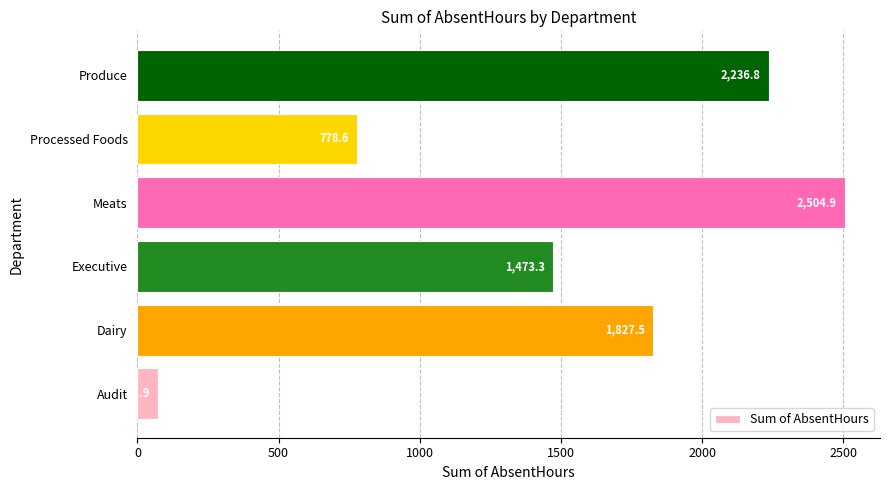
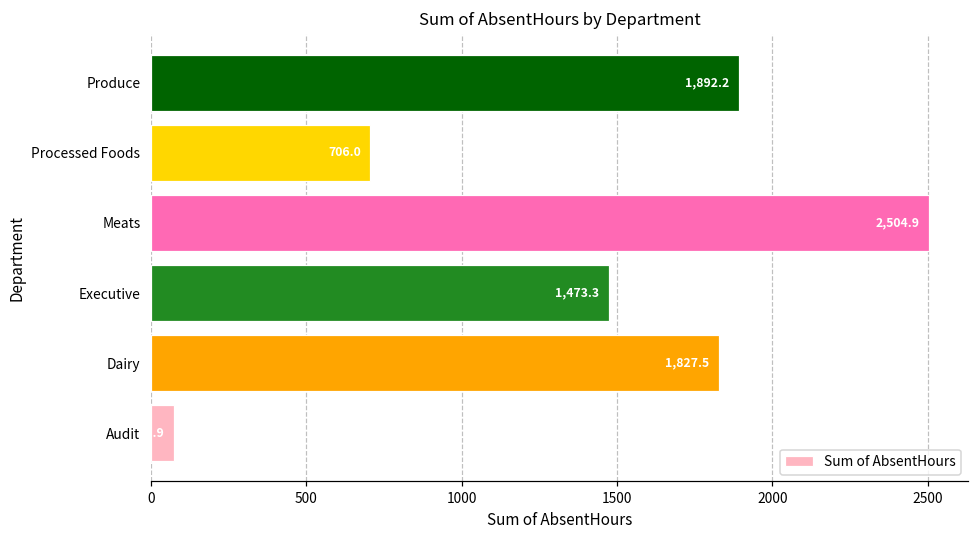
Produce: 2,236.8 -> 1,892.2
Processed Foods: 778.6 -> 706.0
